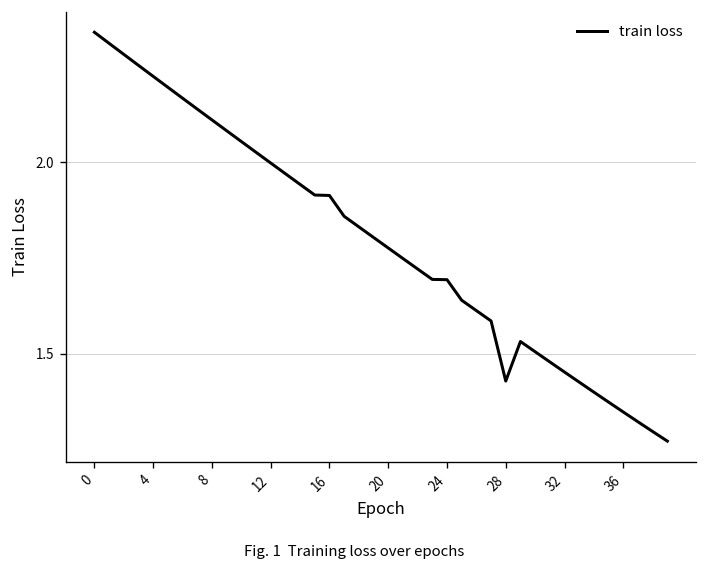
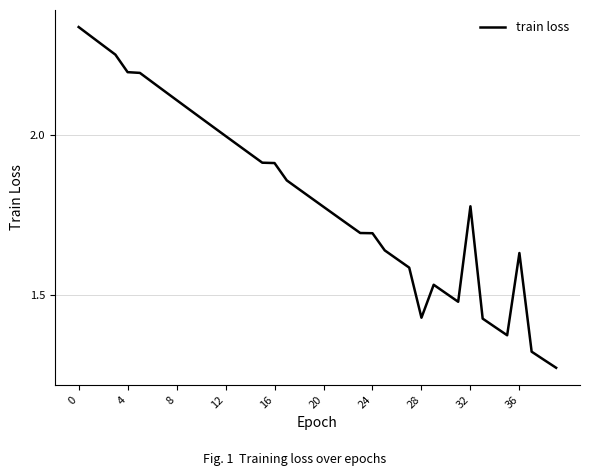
4: 2.22 -> 2.20
32: 1.45 -> 1.78
36: 1.35 -> 1.63
